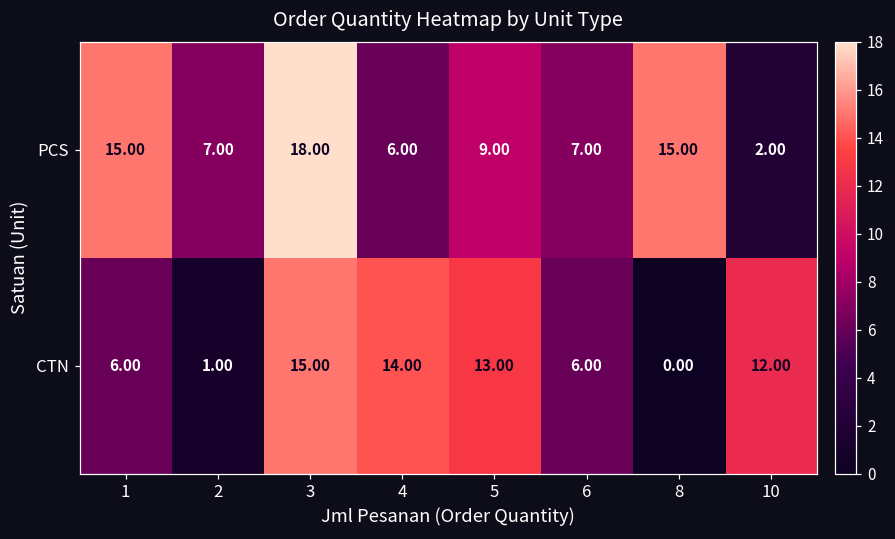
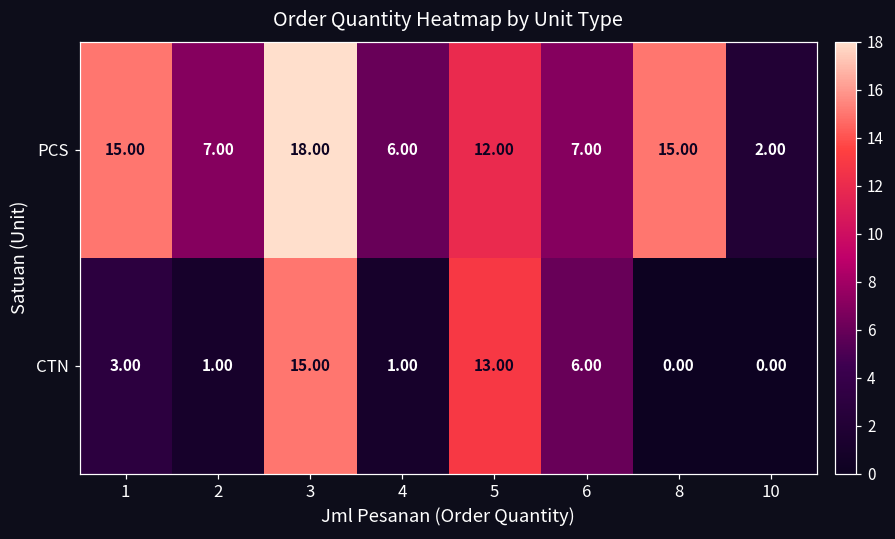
PCS, 5: 9.00 -> 12.00
CTN, 1: 6.00 -> 3.00
CTN, 4: 14.00 -> 1.00
CTN, 10: 12.00 -> 0.00
